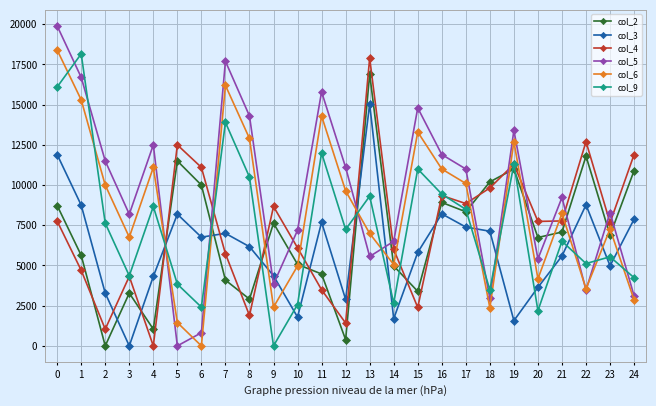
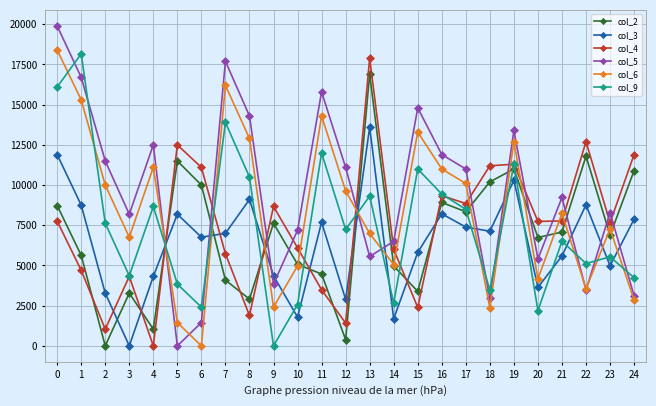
col_5, 6: 800 -> 1500
col_3, 8: 6200 -> 9100
col_3, 13: 15000 -> 13600
col_4, 18: 9800 -> 11200
col_3, 19: 1600 -> 10300
